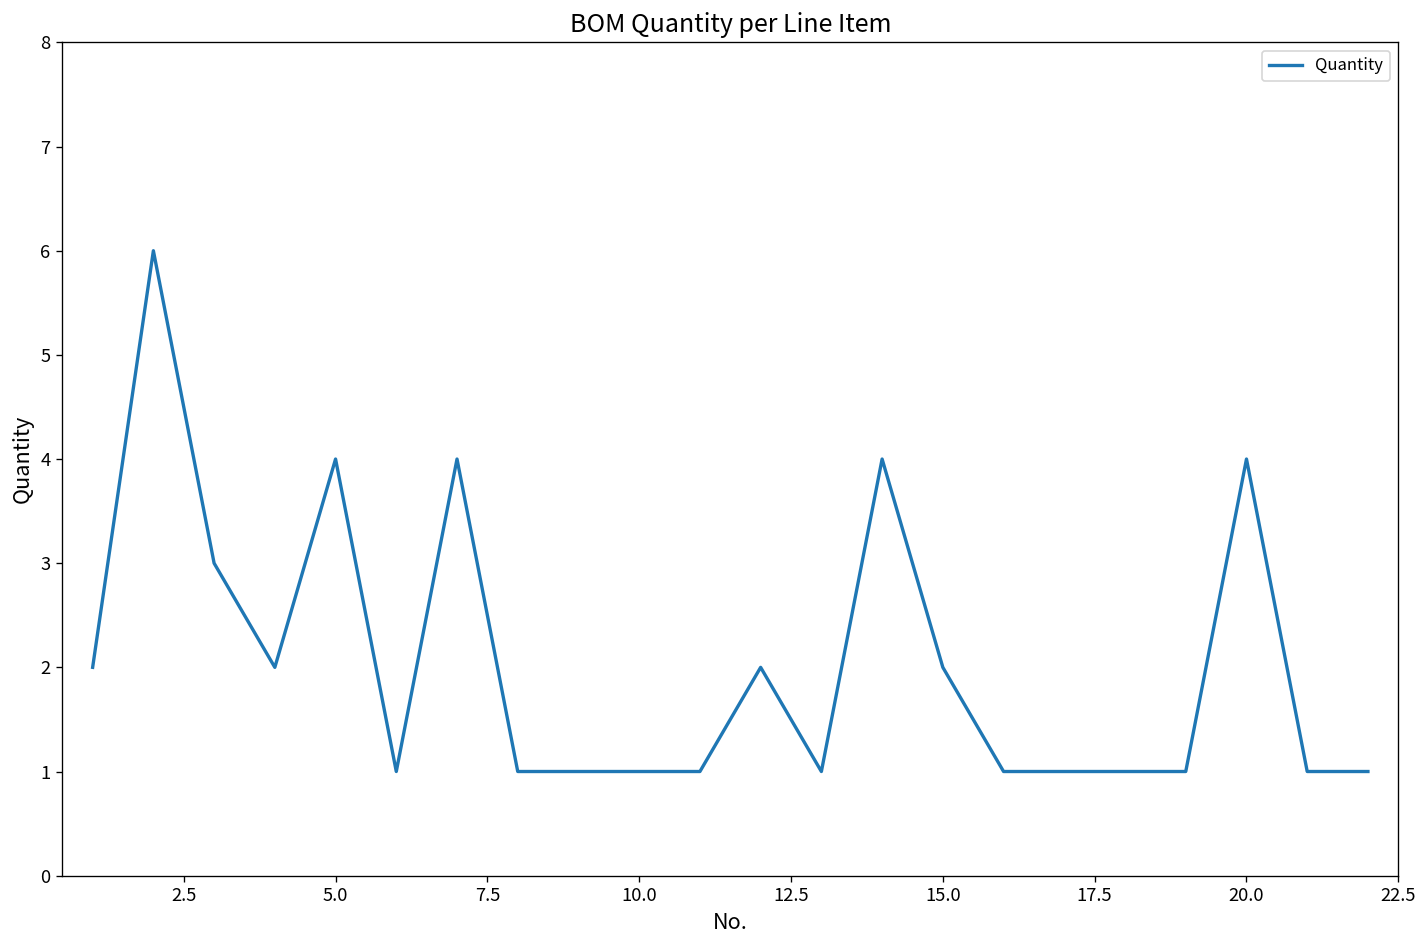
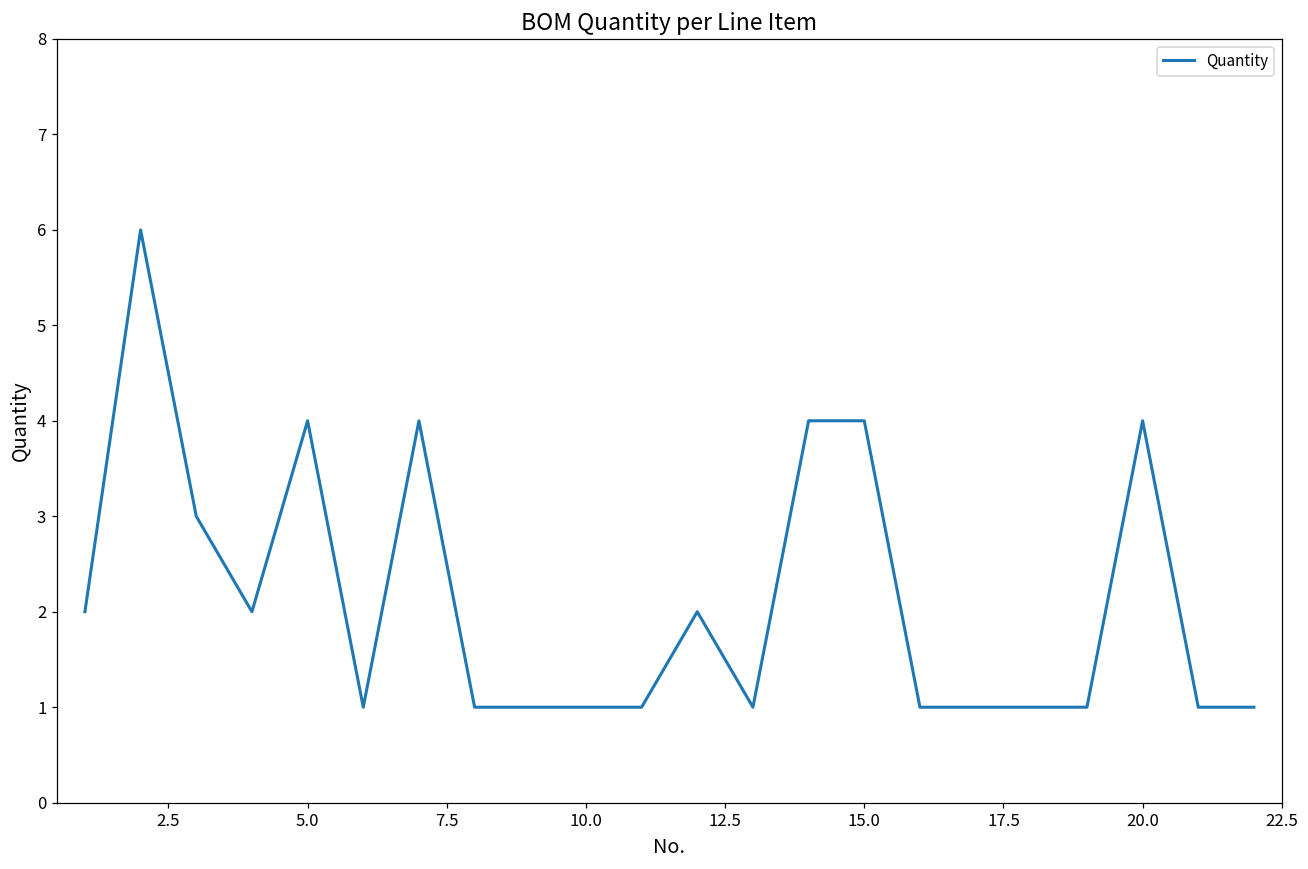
15.0: 2 -> 4
